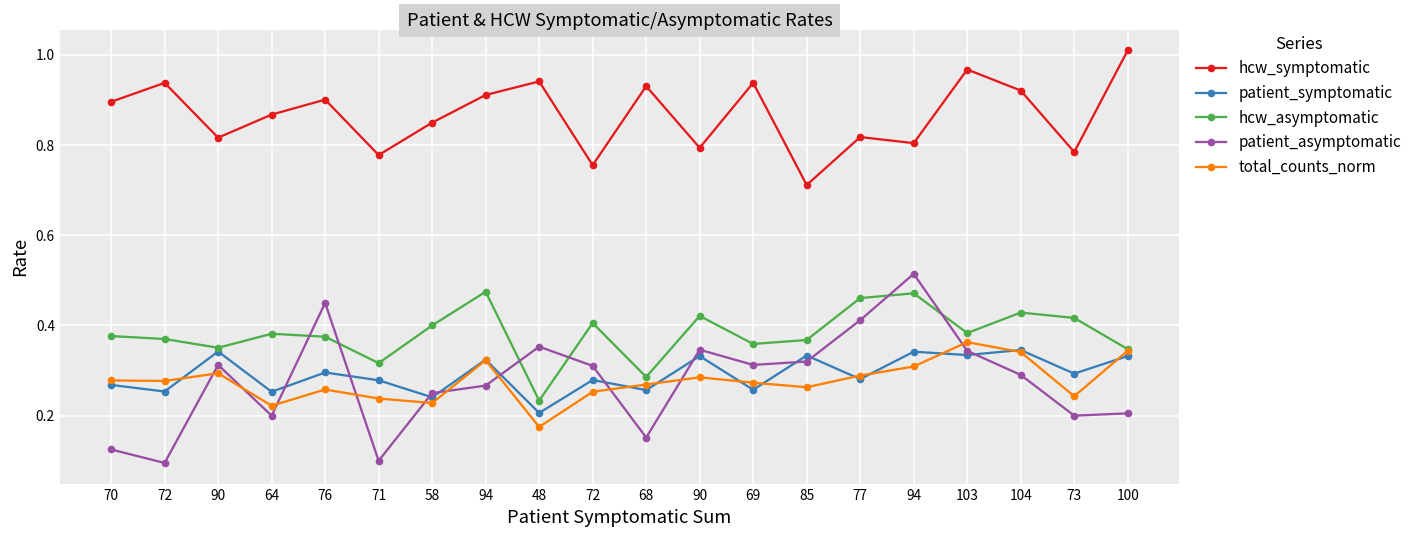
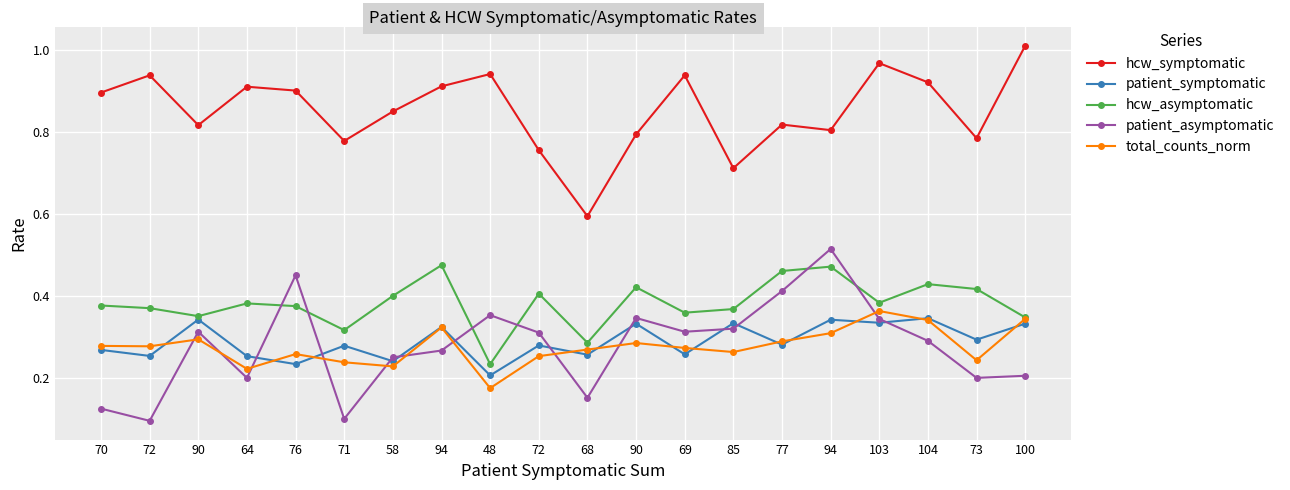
hcw_symptomatic, 64: 0.87 -> 0.91
patient_symptomatic, 76: 0.30 -> 0.23
hcw_symptomatic, 68: 0.93 -> 0.59
